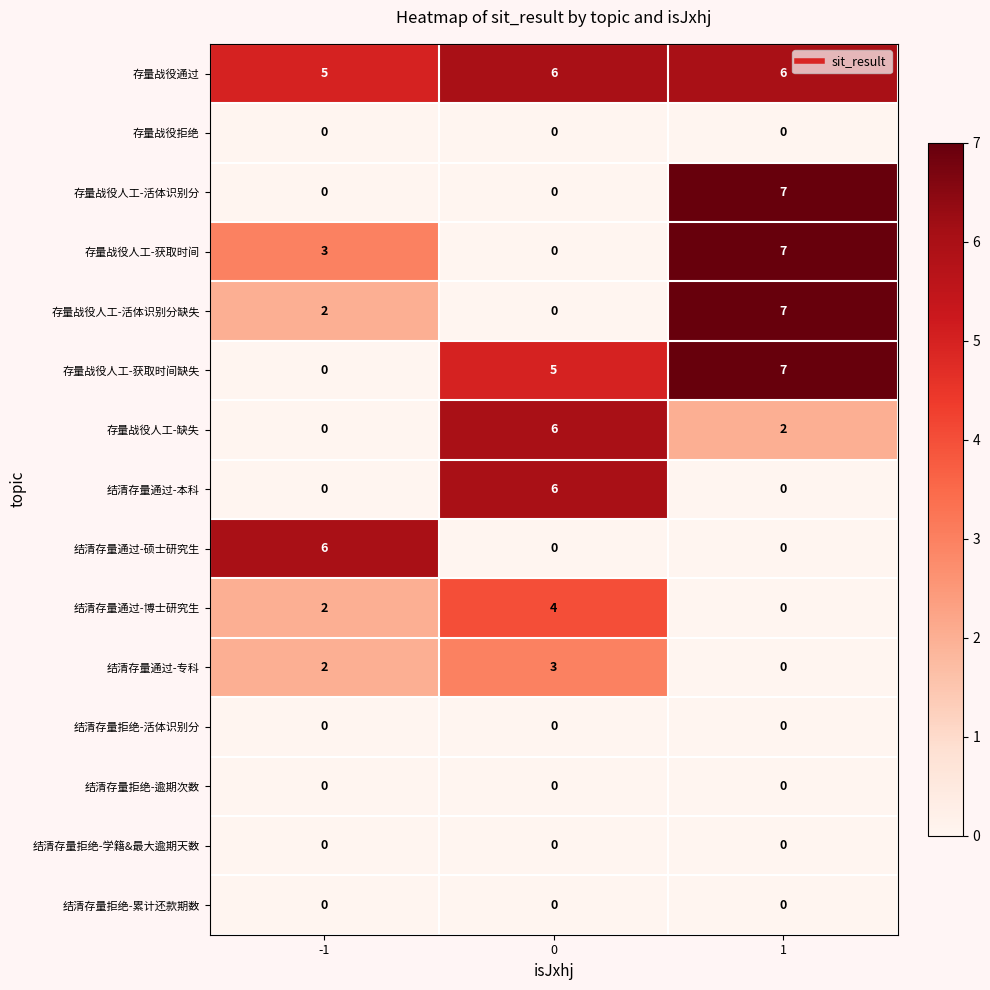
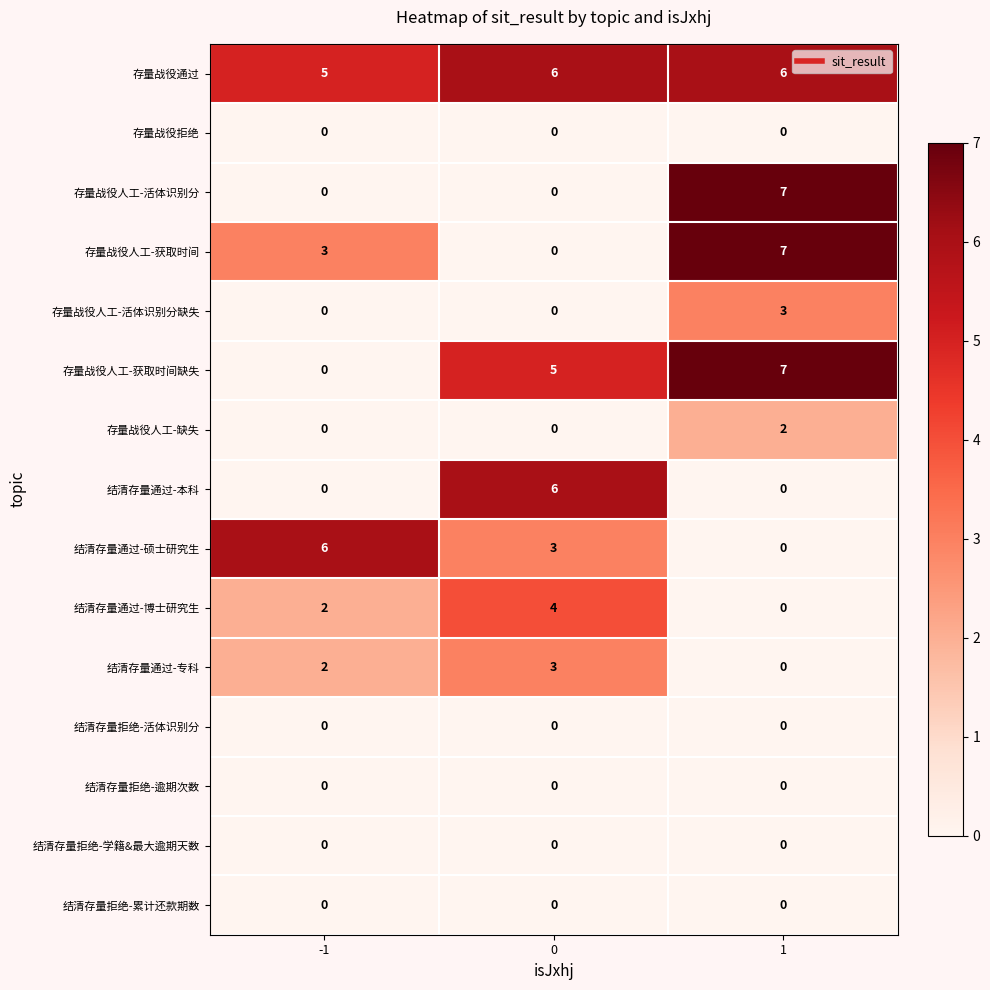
存量战役人工-活体识别分缺失, -1: 2 -> 0
存量战役人工-活体识别分缺失, 1: 7 -> 3
存量战役人工-缺失, 0: 6 -> 0
结清存量通过-硕士研究生, 0: 0 -> 3
